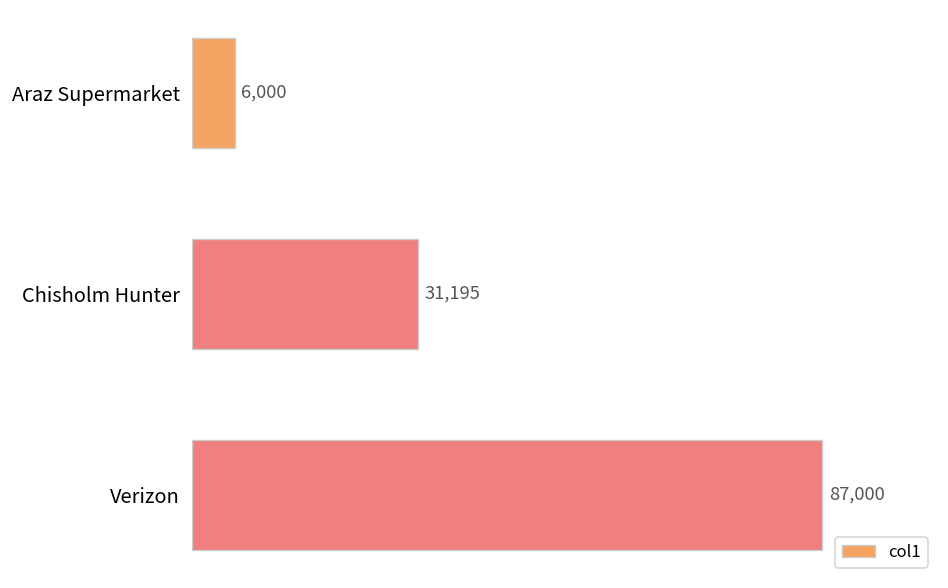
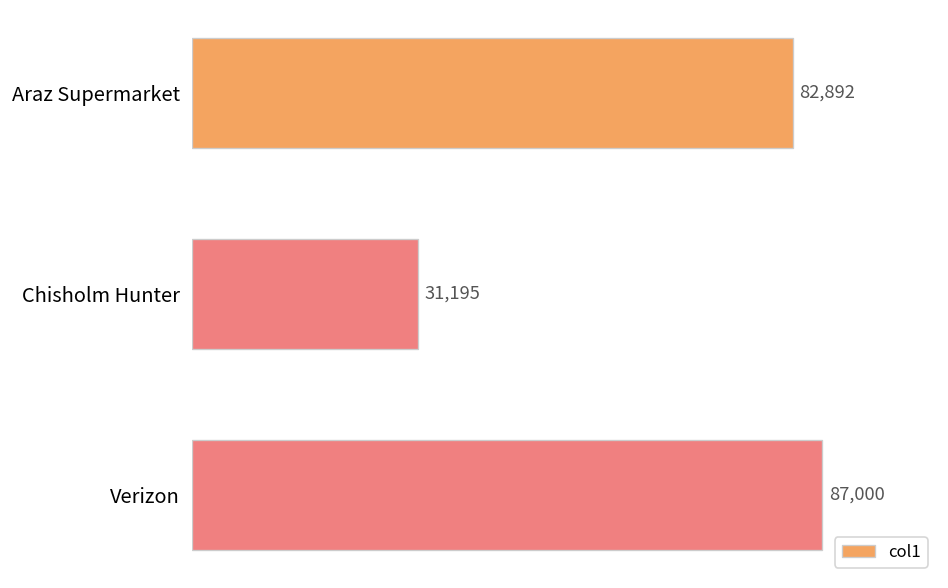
Araz Supermarket: 6,000 -> 82,892
